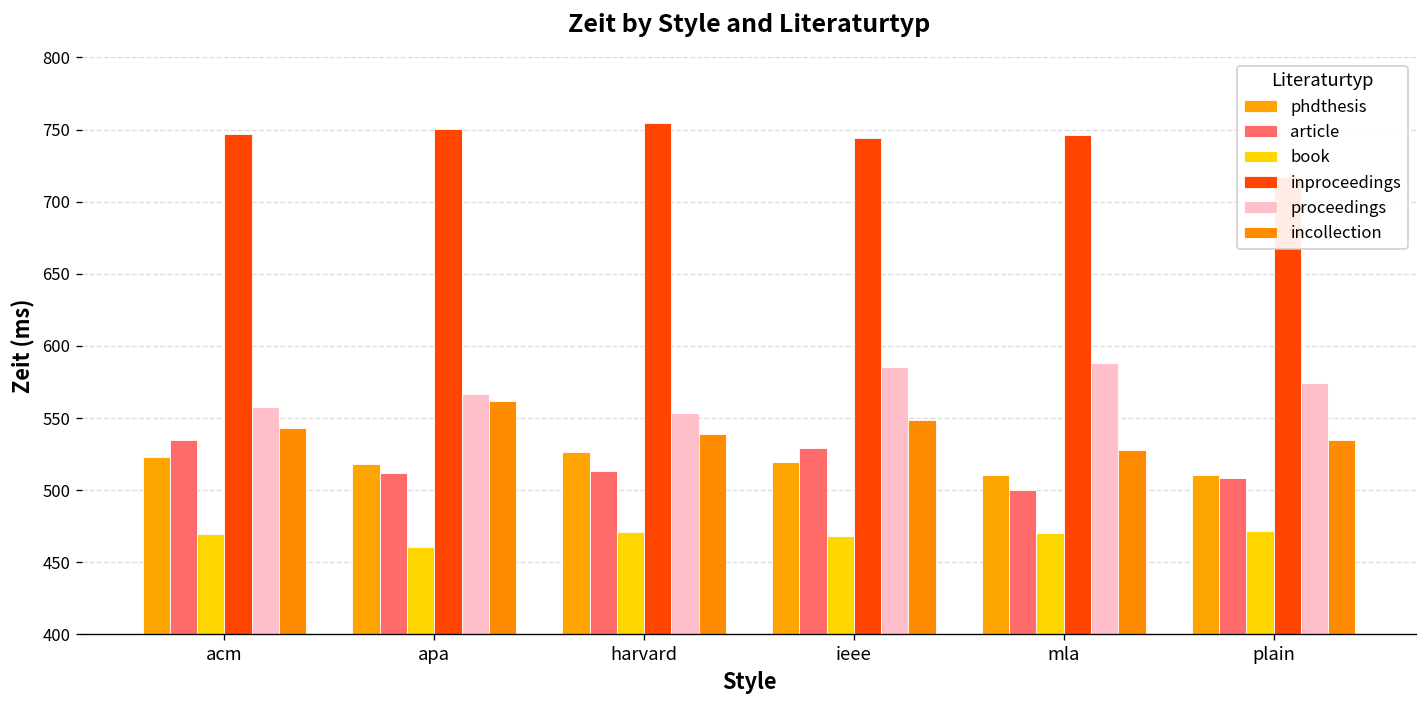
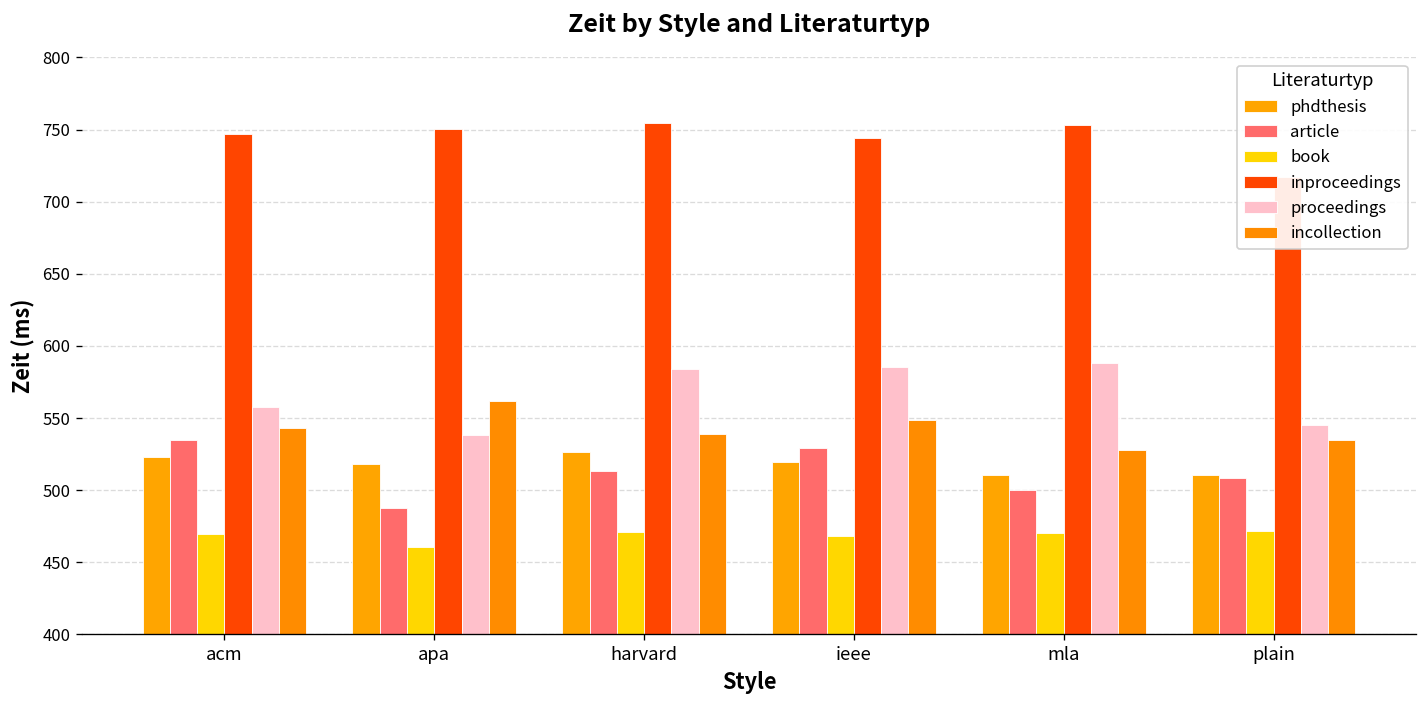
article, apa: 512 -> 488
proceedings, apa: 567 -> 539
proceedings, harvard: 554 -> 584
inproceedings, mla: 746 -> 753
proceedings, plain: 574 -> 545
